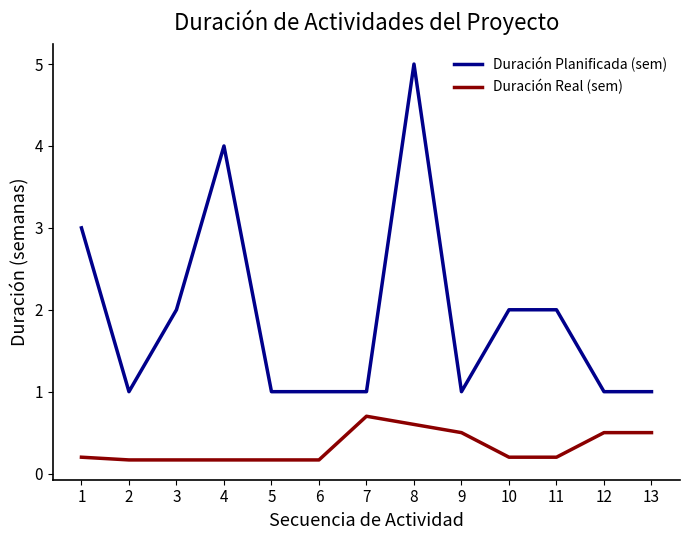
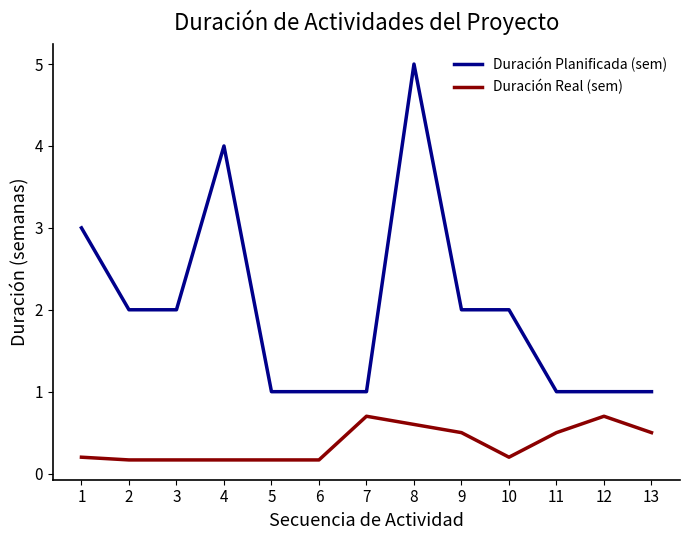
Duración Planificada (sem), 2: 1 -> 2
Duración Planificada (sem), 9: 1 -> 2
Duración Planificada (sem), 11: 2 -> 1
Duración Real (sem), 11: 0.2 -> 0.5
Duración Real (sem), 12: 0.5 -> 0.7
